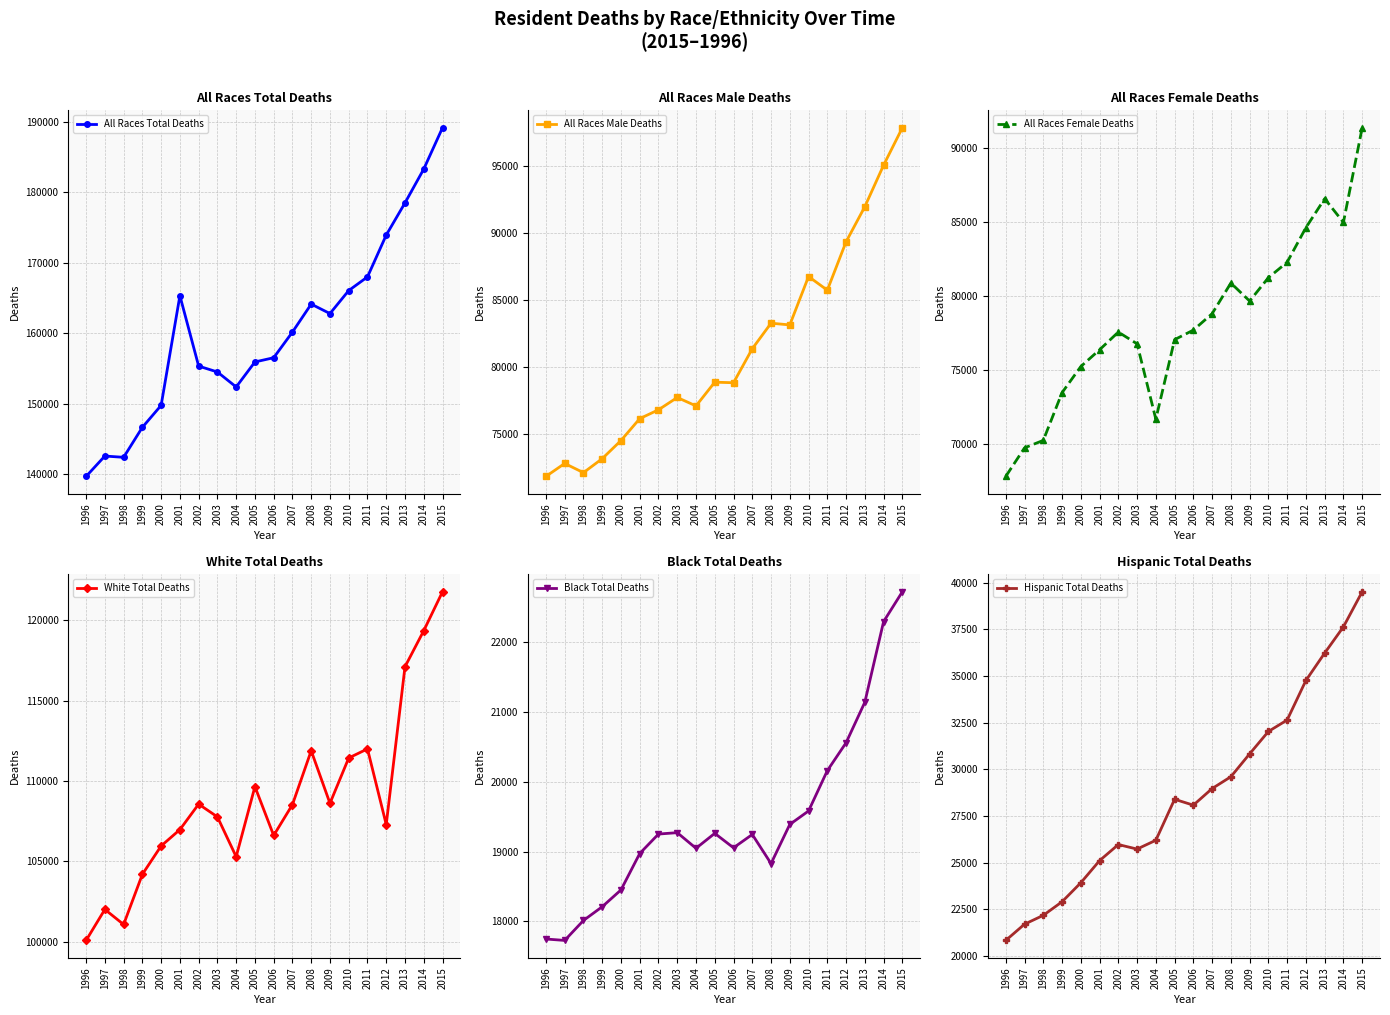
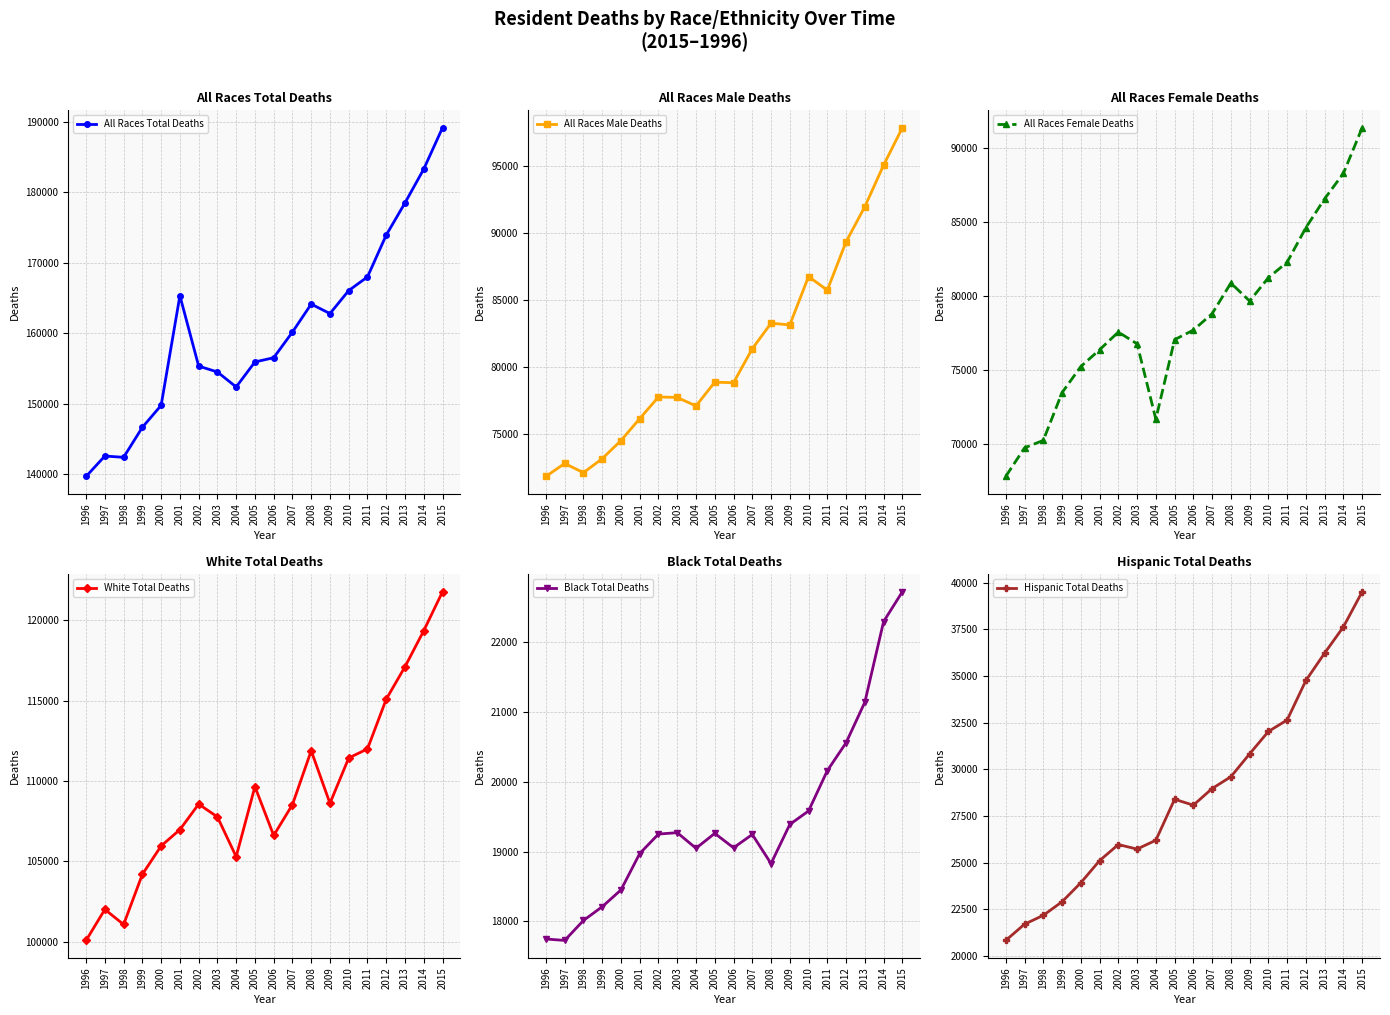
All Races Male Deaths, 2002: 76800 -> 77800
All Races Female Deaths, 2014: 85000 -> 88300
White Total Deaths, 2012: 107300 -> 115100
